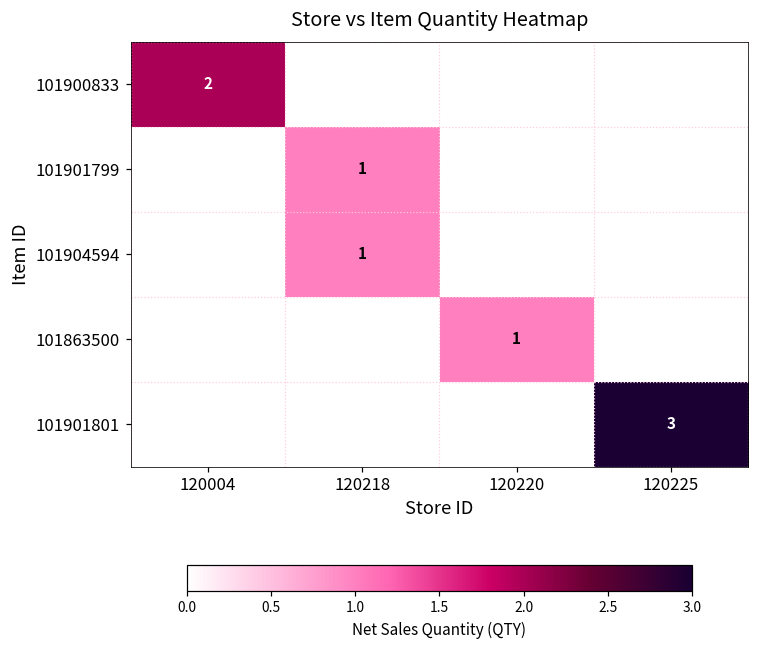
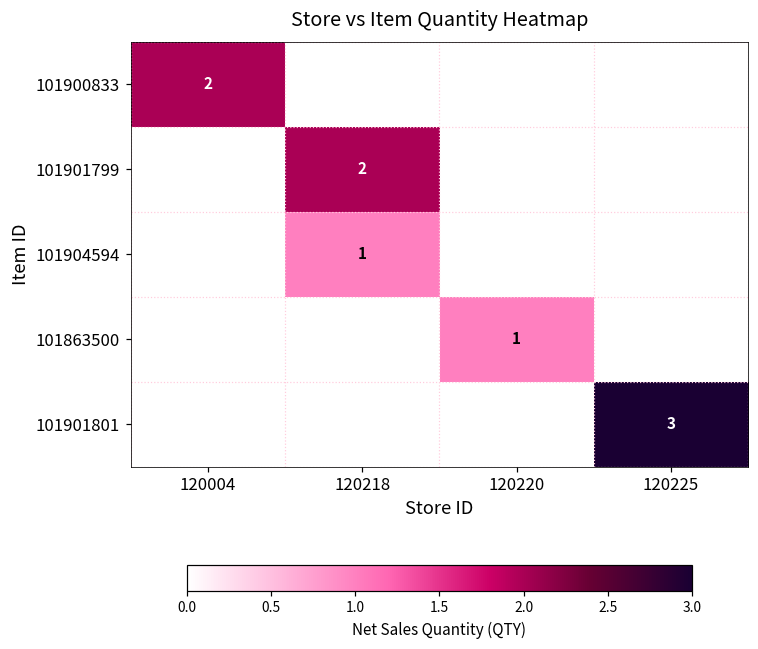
101901799, 120218: 1 -> 2
